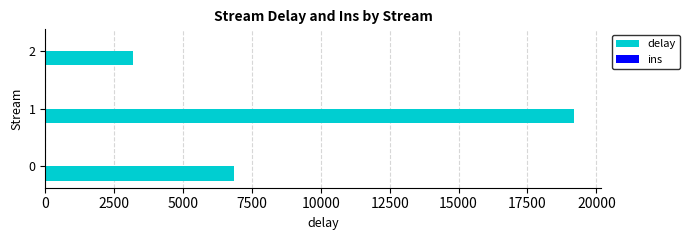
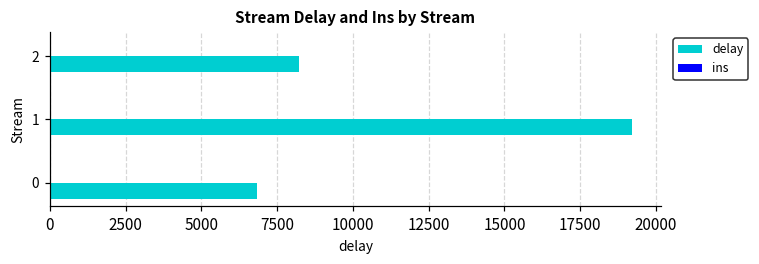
delay, 2: 3200 -> 8200
